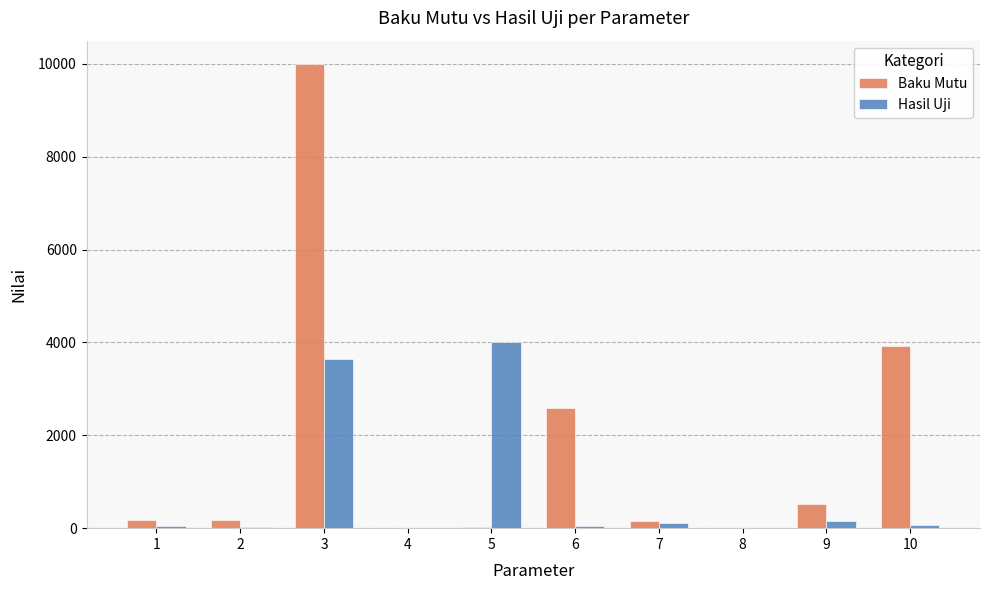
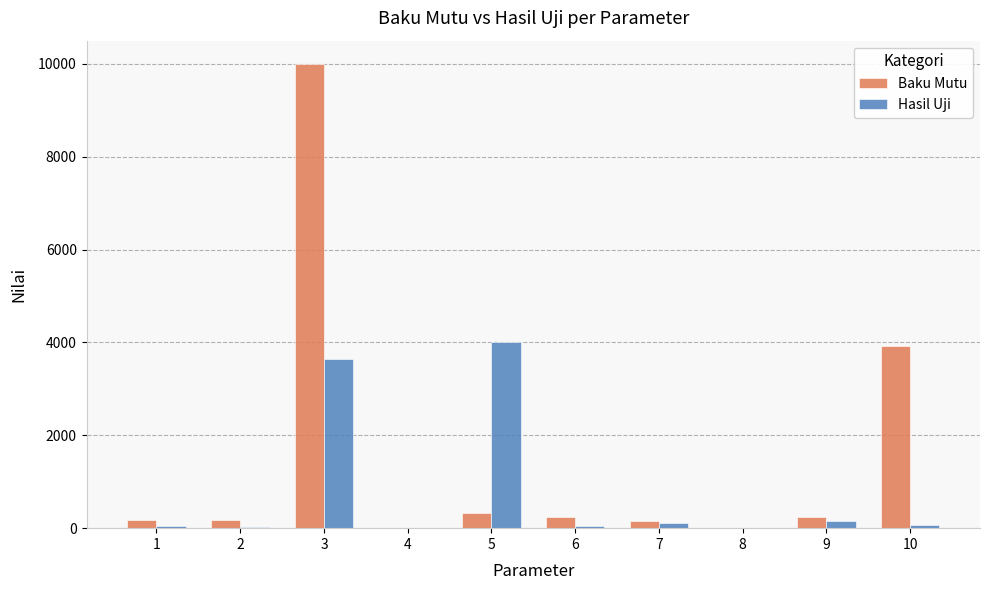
Baku Mutu, 5: 0 -> 300
Baku Mutu, 6: 2600 -> 200
Baku Mutu, 9: 500 -> 200
